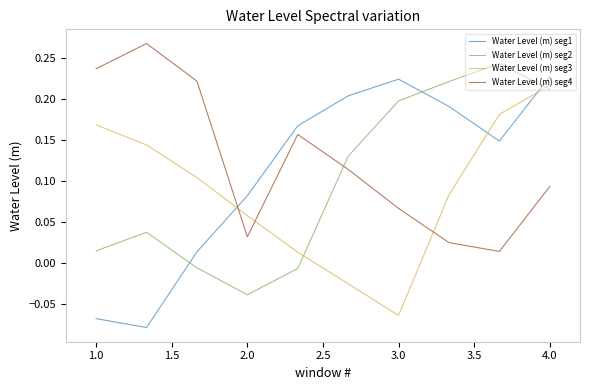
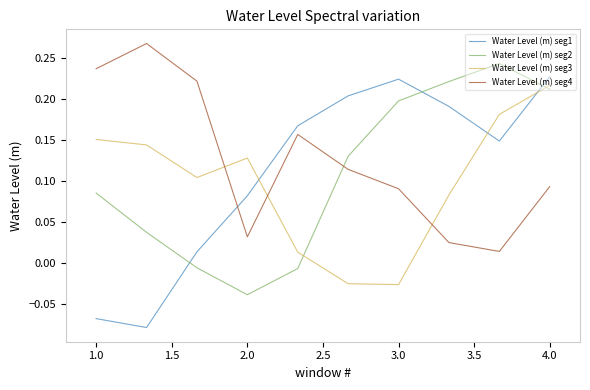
Water Level (m) seg2, 1.0: 0.02 -> 0.09
Water Level (m) seg3, 1.0: 0.17 -> 0.15
Water Level (m) seg3, 2.0: 0.06 -> 0.13
Water Level (m) seg3, 3.0: -0.06 -> -0.03
Water Level (m) seg4, 3.0: 0.07 -> 0.09
